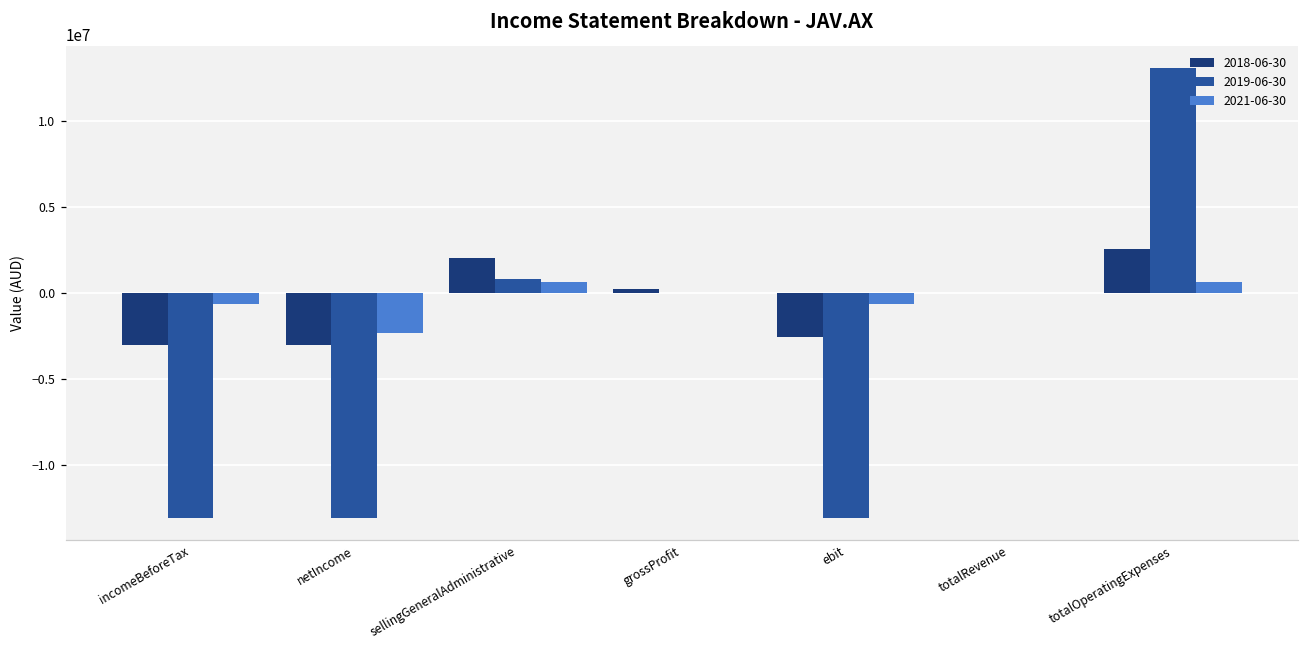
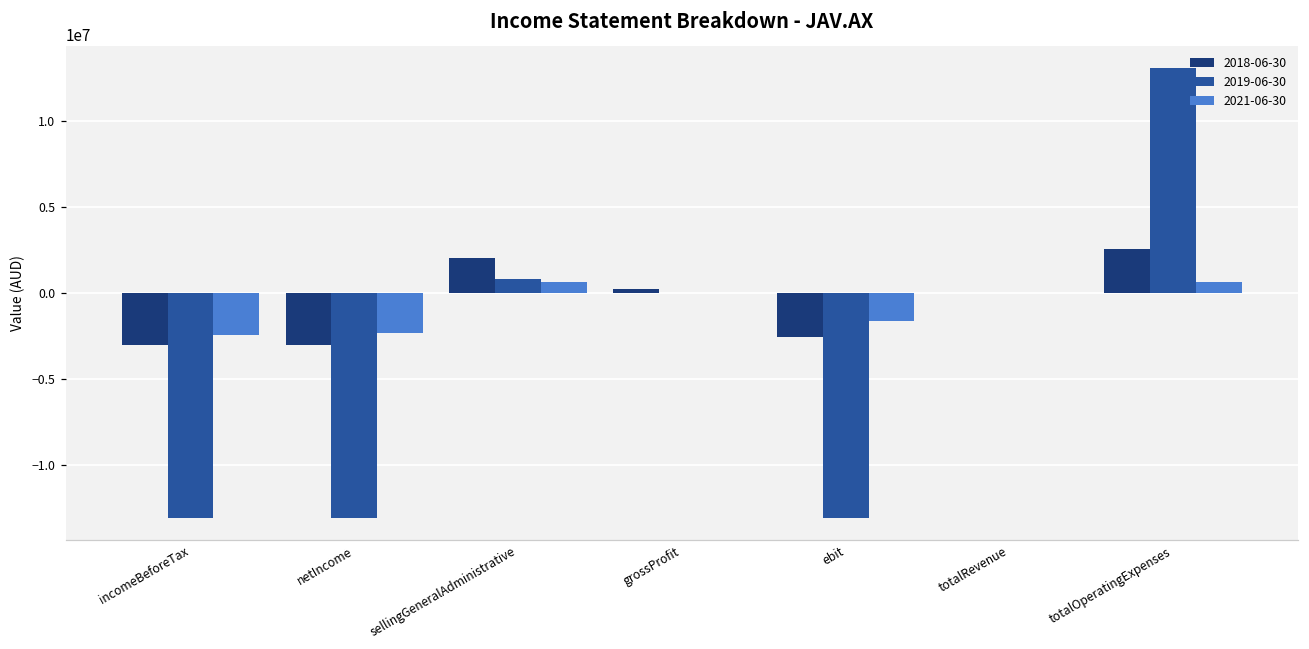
2021-06-30, incomeBeforeTax: -600000 -> -2400000
2021-06-30, ebit: -600000 -> -1600000
